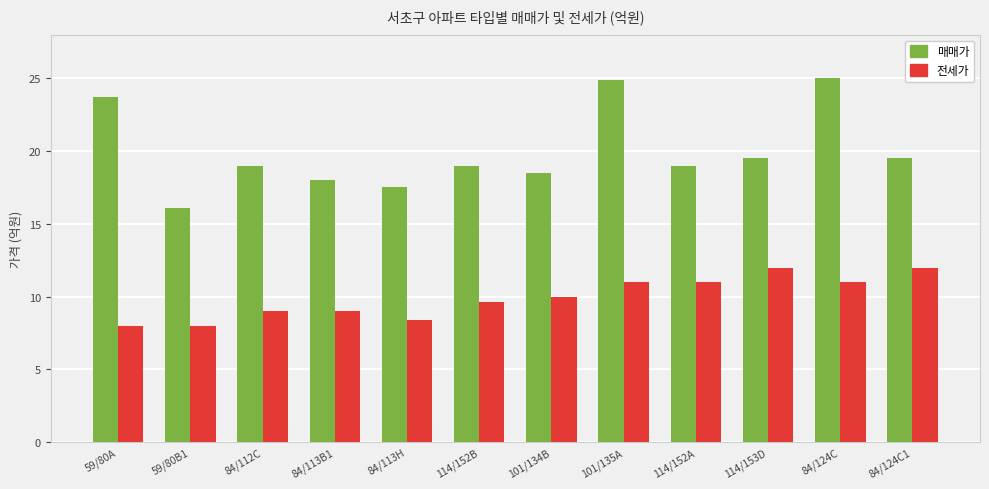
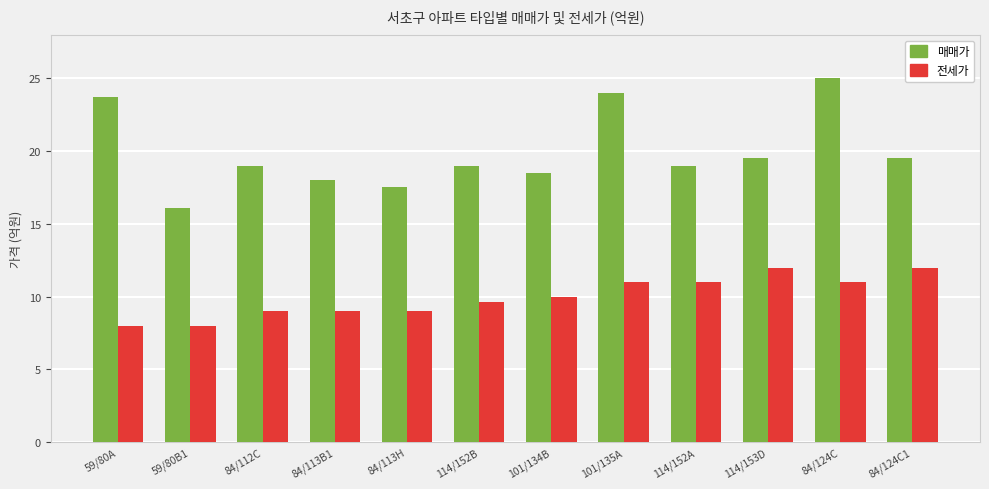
전세가, 84/113H: 8.4 -> 9.0
매매가, 101/135A: 24.9 -> 24.0
